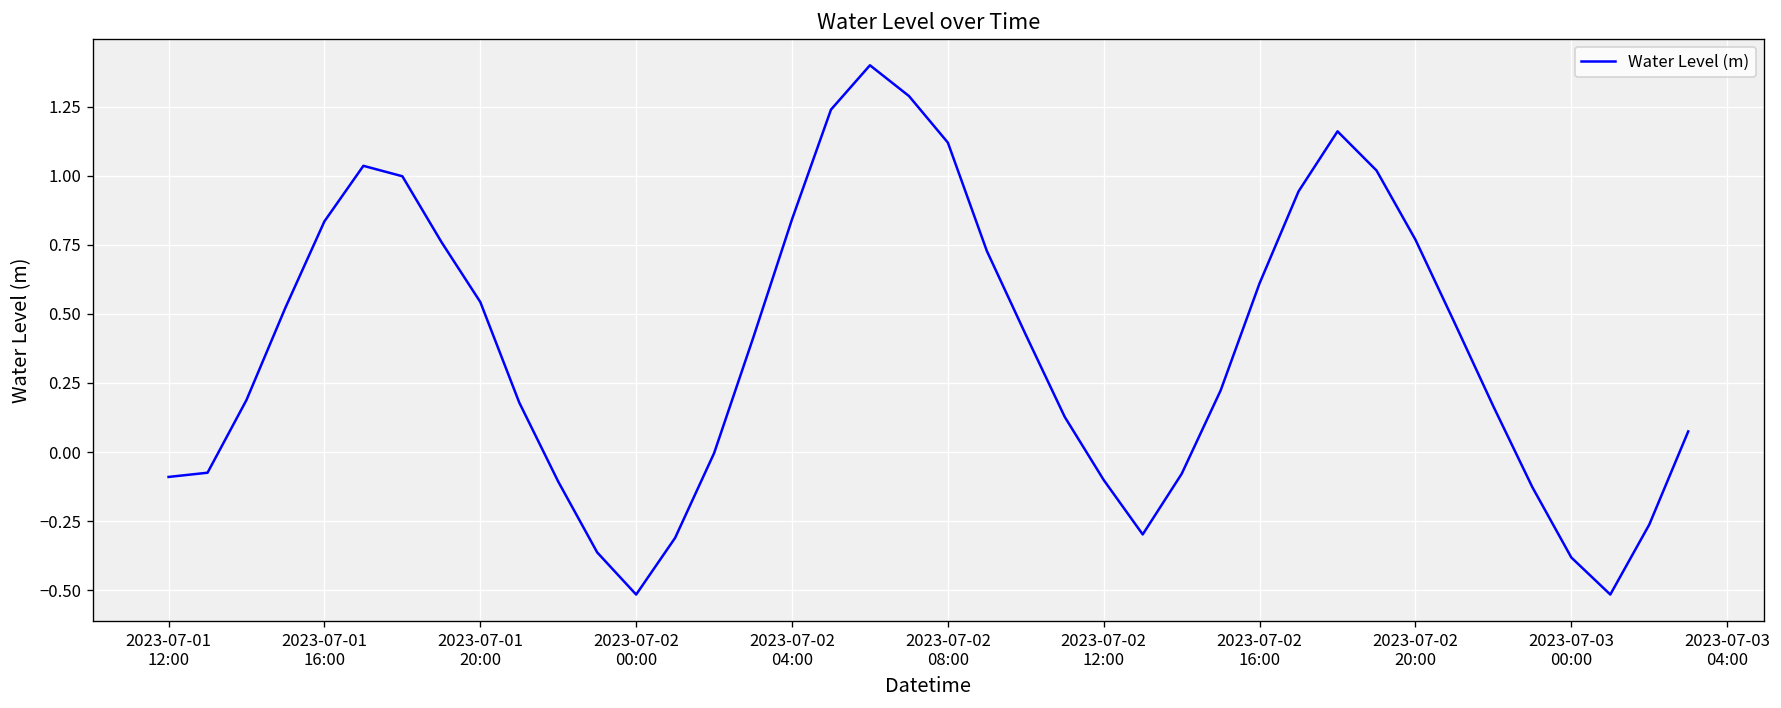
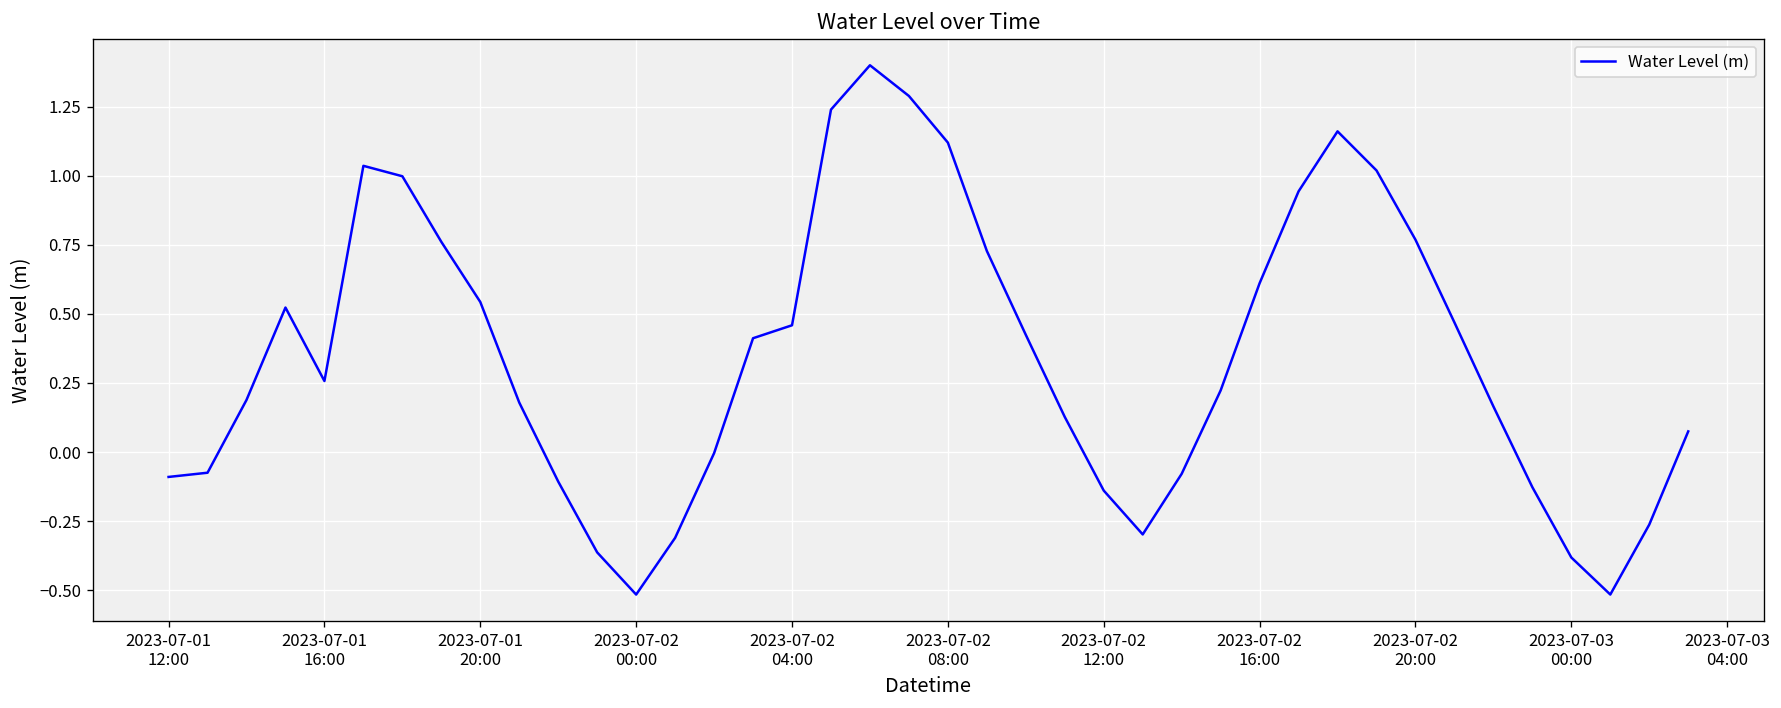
2023-07-01 16:00: 0.83 -> 0.26
2023-07-02 04:00: 0.84 -> 0.46
2023-07-02 12:00: -0.10 -> -0.14
